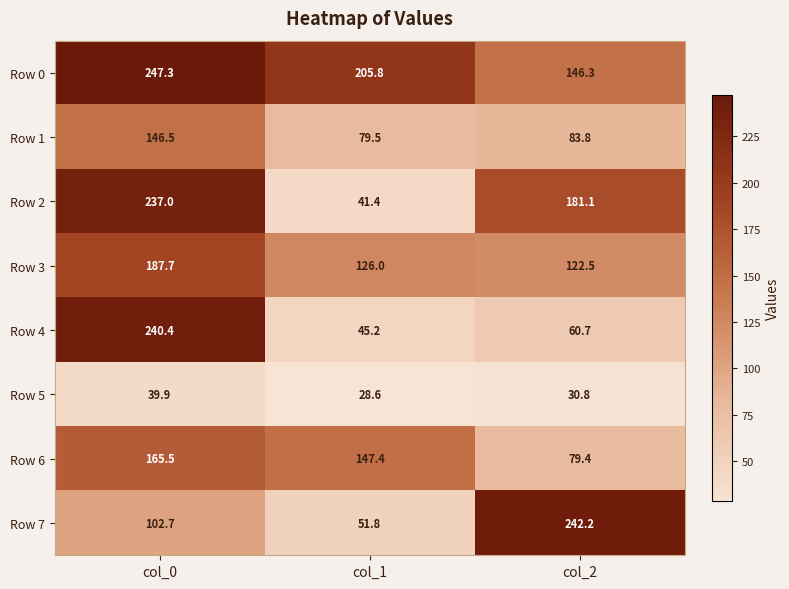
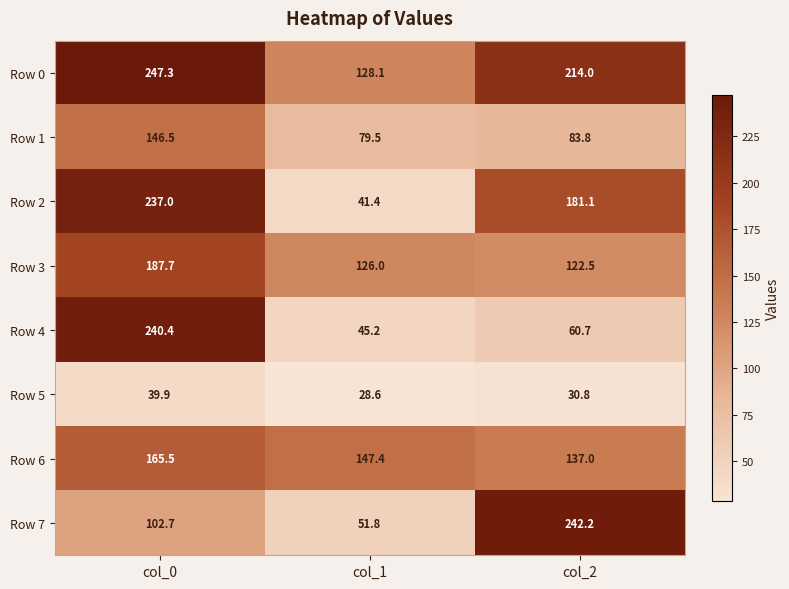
Row 0, col_1: 205.8 -> 128.1
Row 0, col_2: 146.3 -> 214.0
Row 6, col_2: 79.4 -> 137.0
